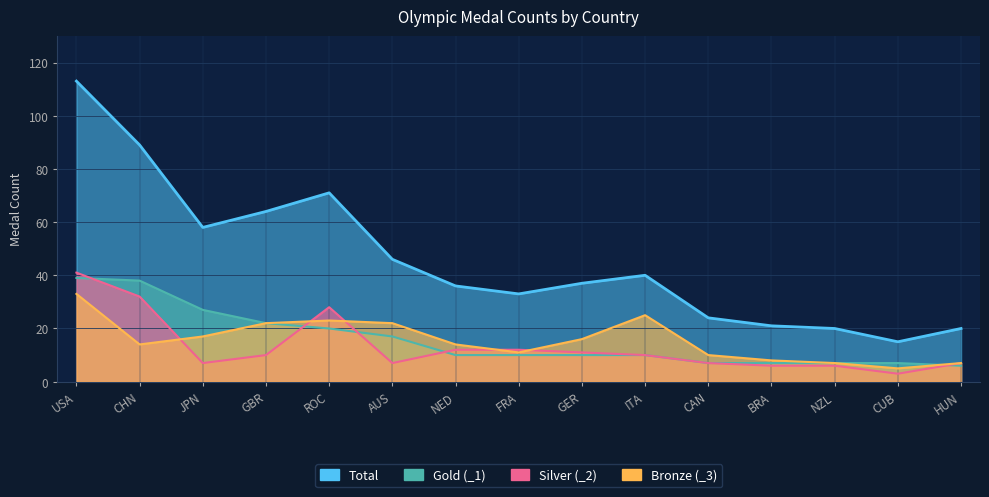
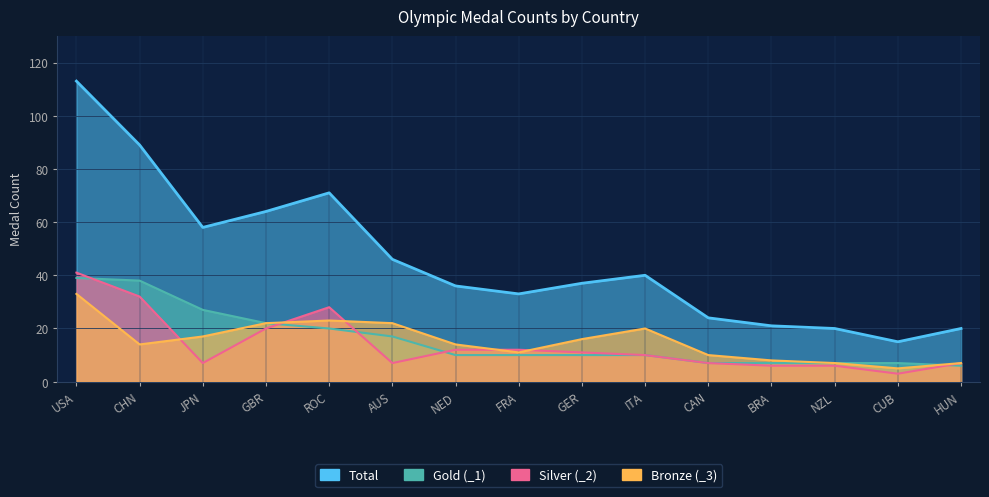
Silver (_2), GBR: 10 -> 20
Bronze (_3), ITA: 25 -> 20
